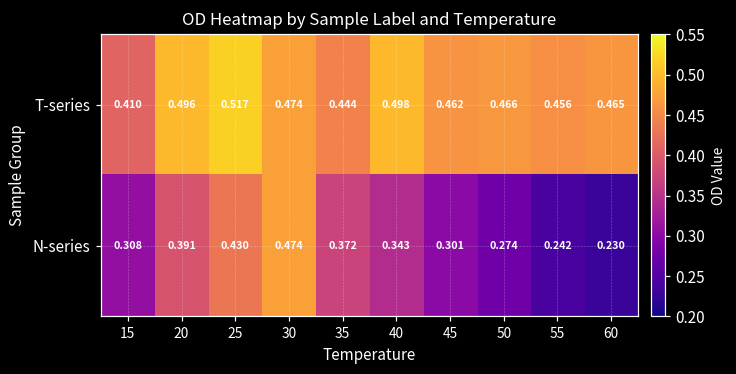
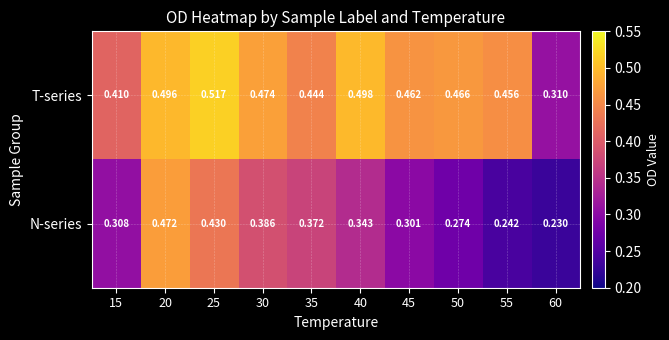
T-series, 60: 0.465 -> 0.310
N-series, 20: 0.391 -> 0.472
N-series, 30: 0.474 -> 0.386
